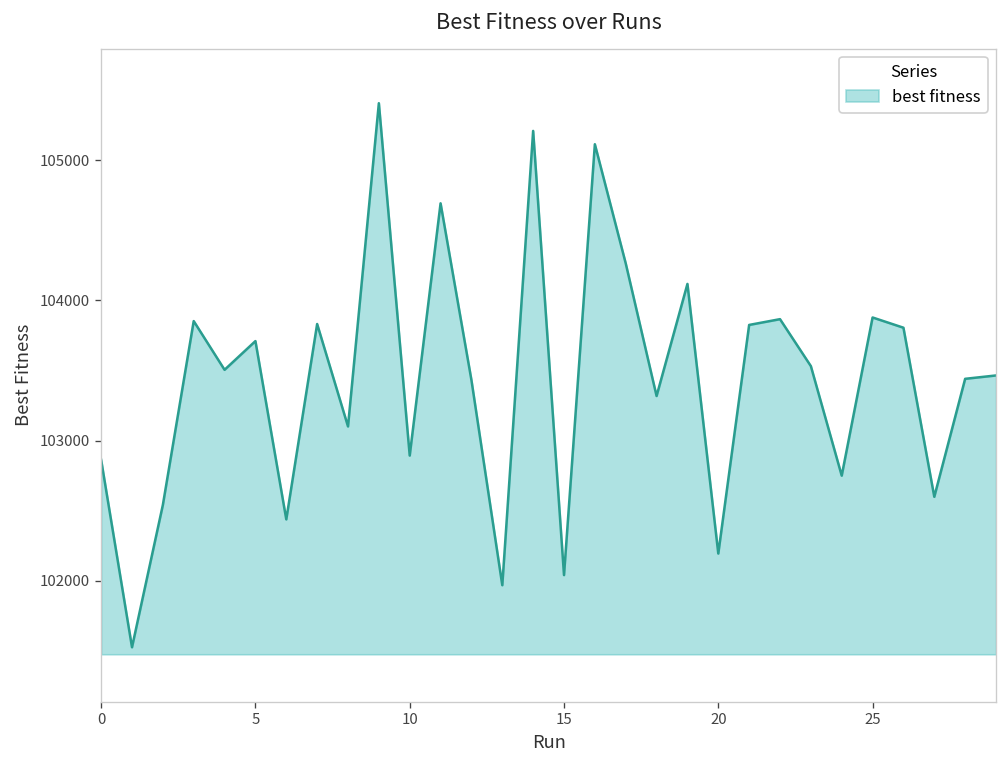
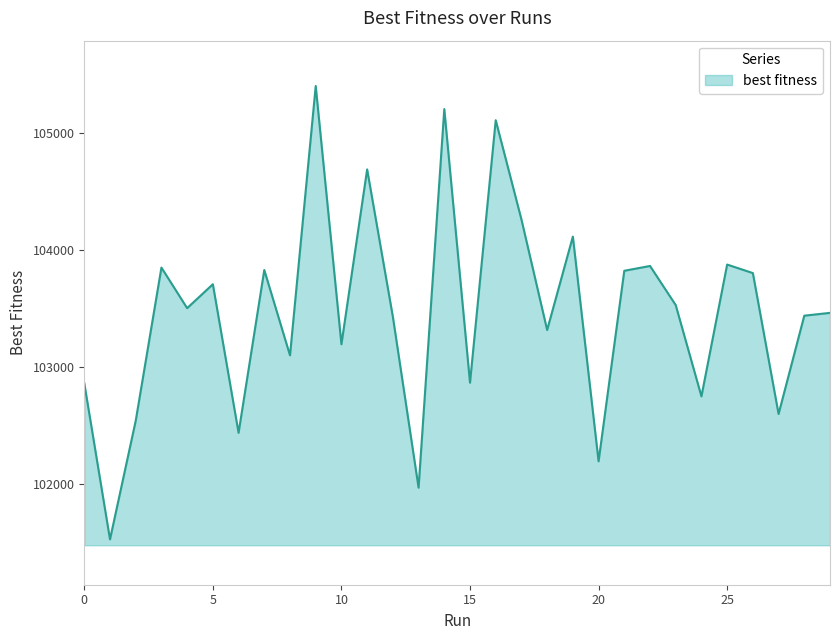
10: 102890 -> 103200
15: 102040 -> 102870
